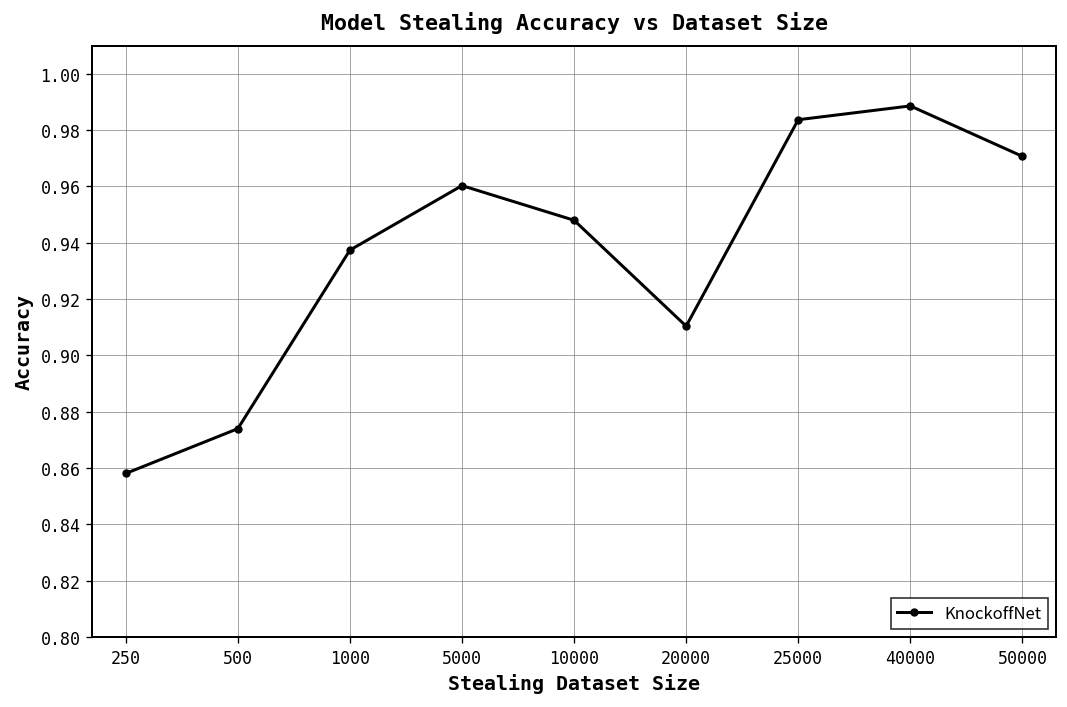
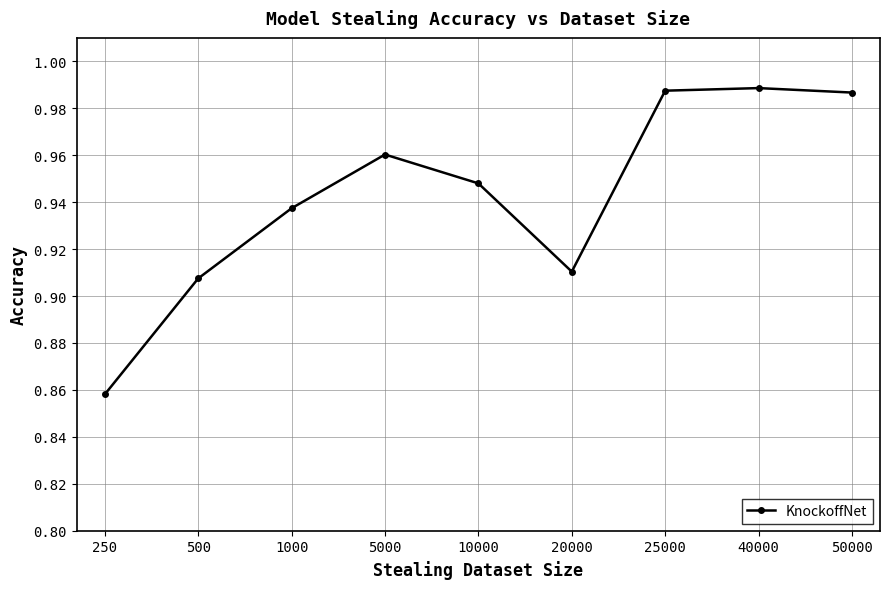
500: 0.874 -> 0.908
25000: 0.984 -> 0.988
50000: 0.971 -> 0.987
